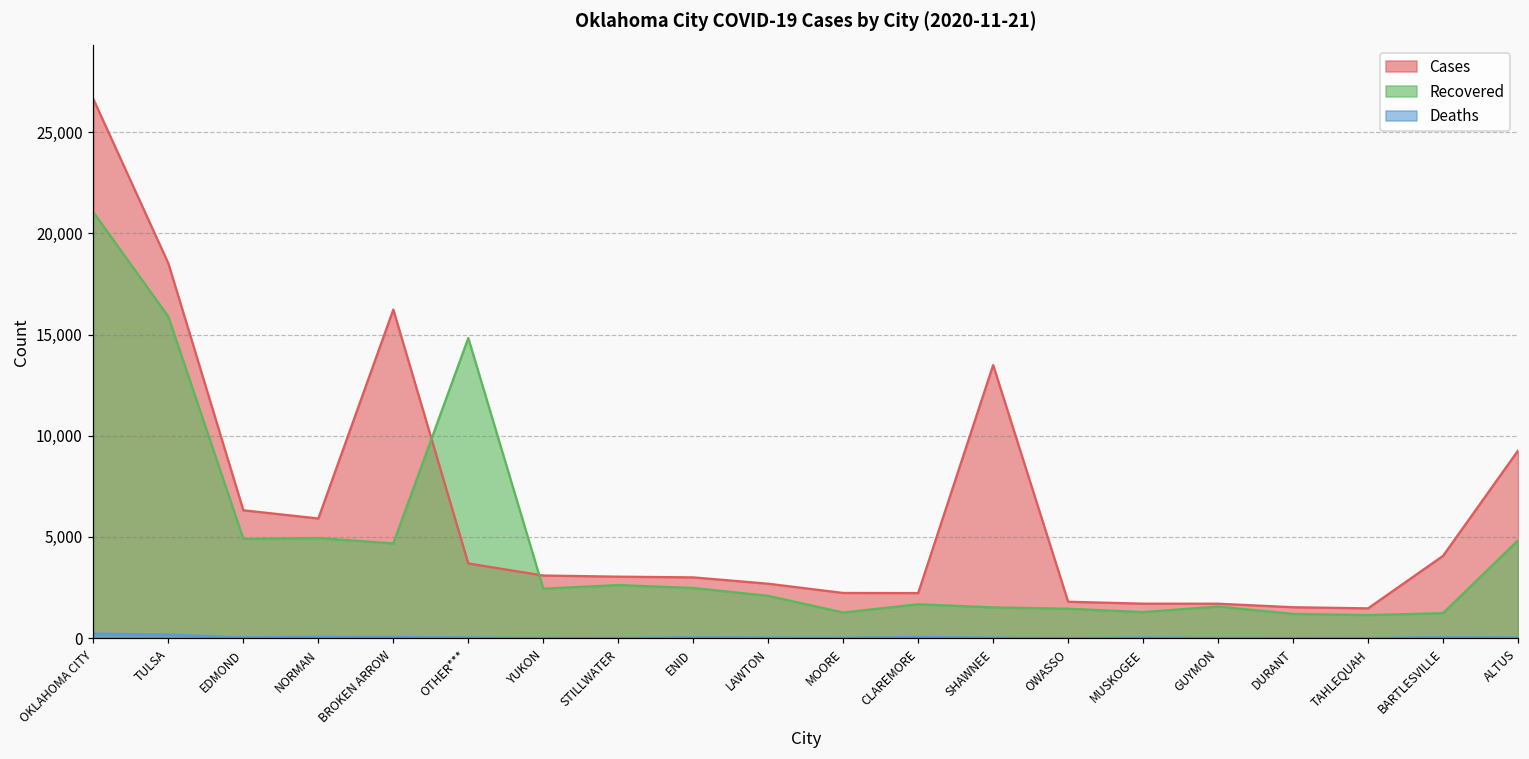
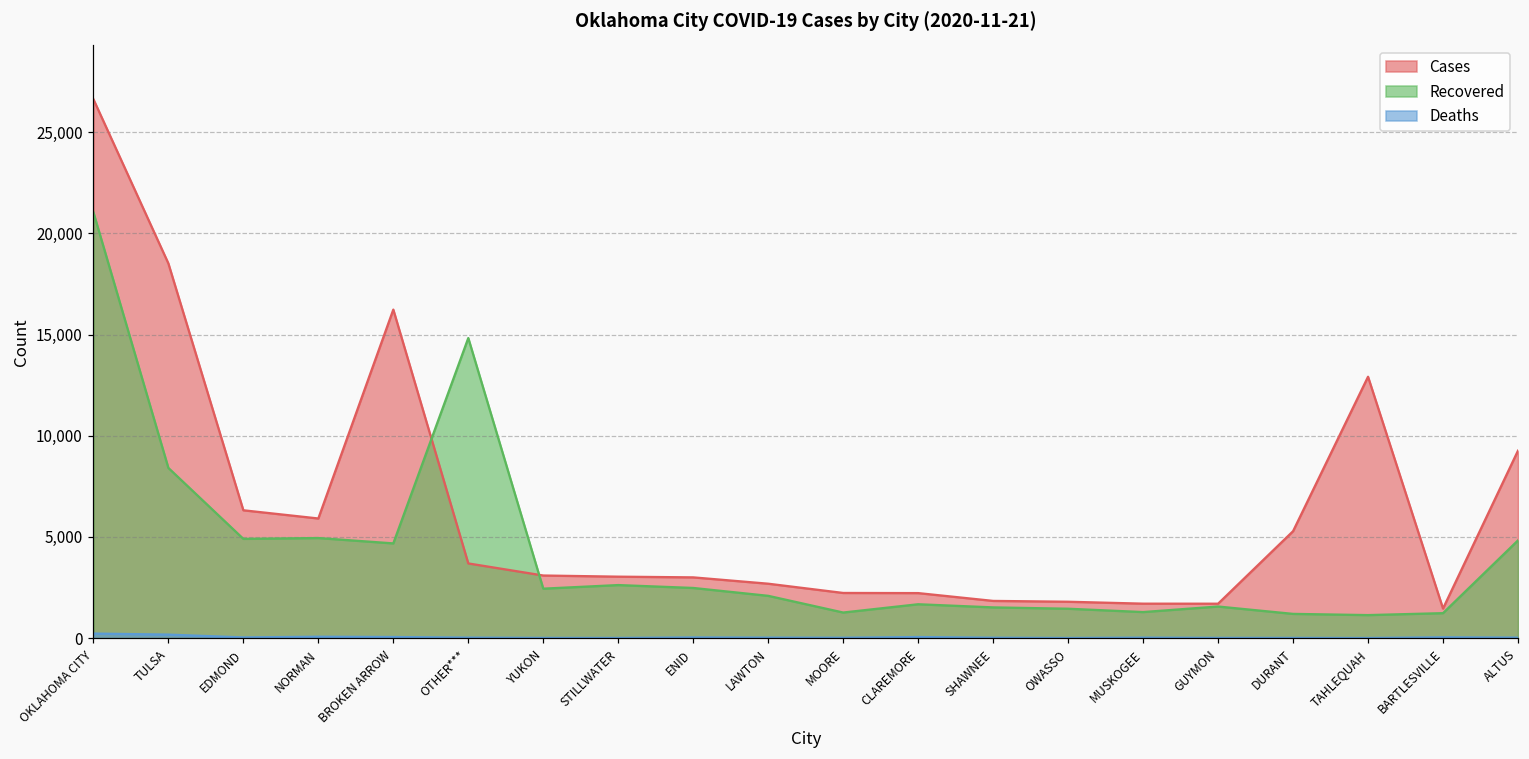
Recovered, TULSA: 15,900 -> 8,400
Cases, SHAWNEE: 13,500 -> 1,800
Cases, DURANT: 1,500 -> 5,300
Cases, TAHLEQUAH: 1,500 -> 12,900
Cases, BARTLESVILLE: 4,100 -> 1,500
